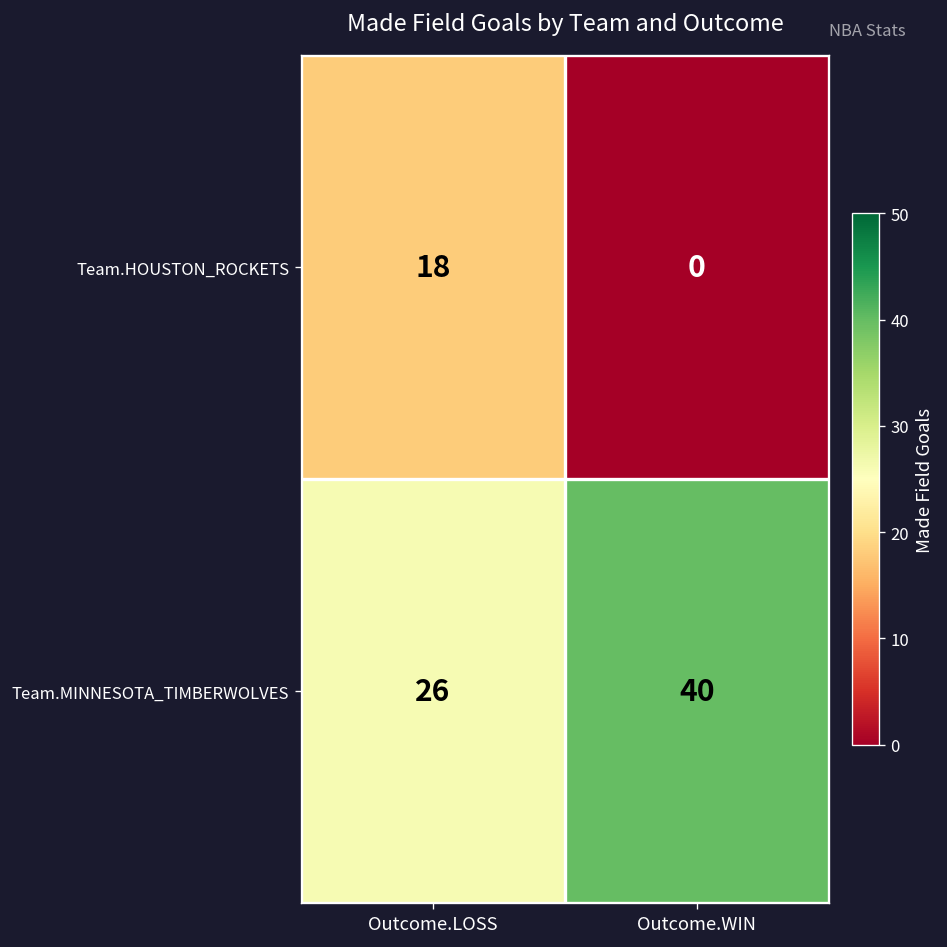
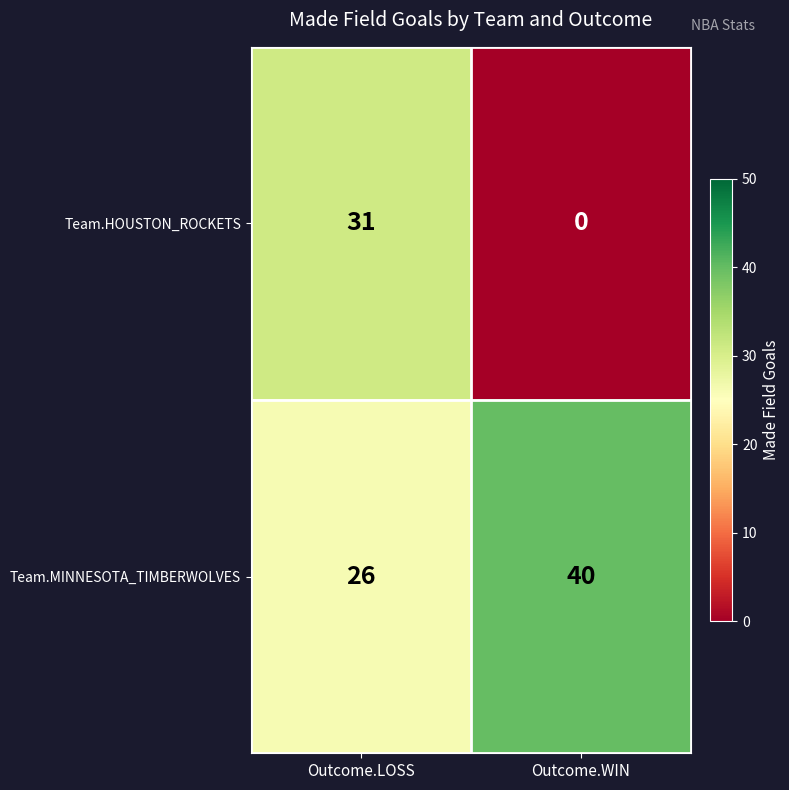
Team.HOUSTON_ROCKETS, Outcome.LOSS: 18 -> 31
